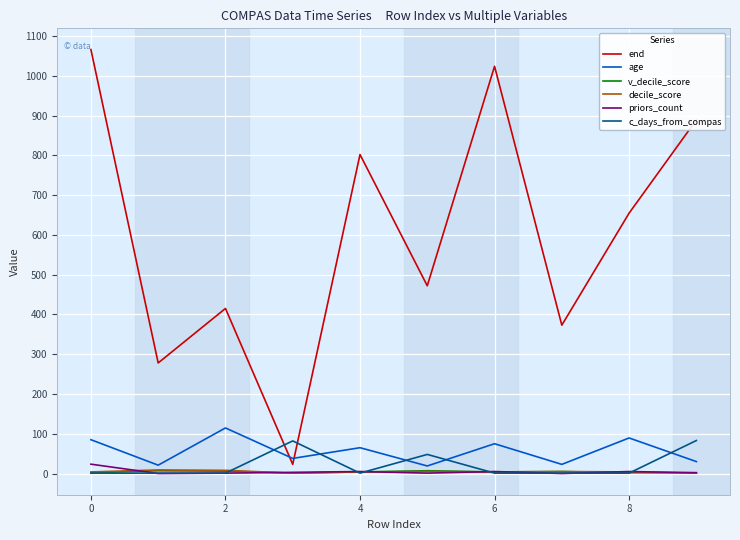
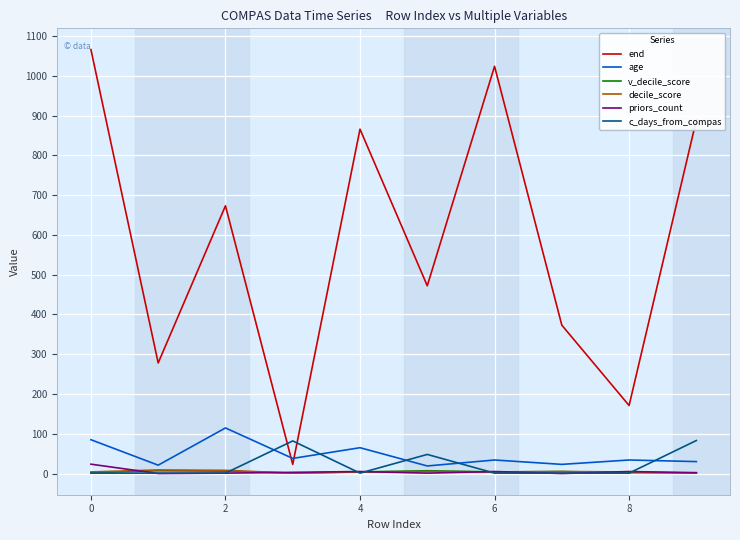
end, 2: 420 -> 670
end, 4: 800 -> 870
age, 6: 70 -> 30
end, 8: 650 -> 170
age, 8: 90 -> 30
